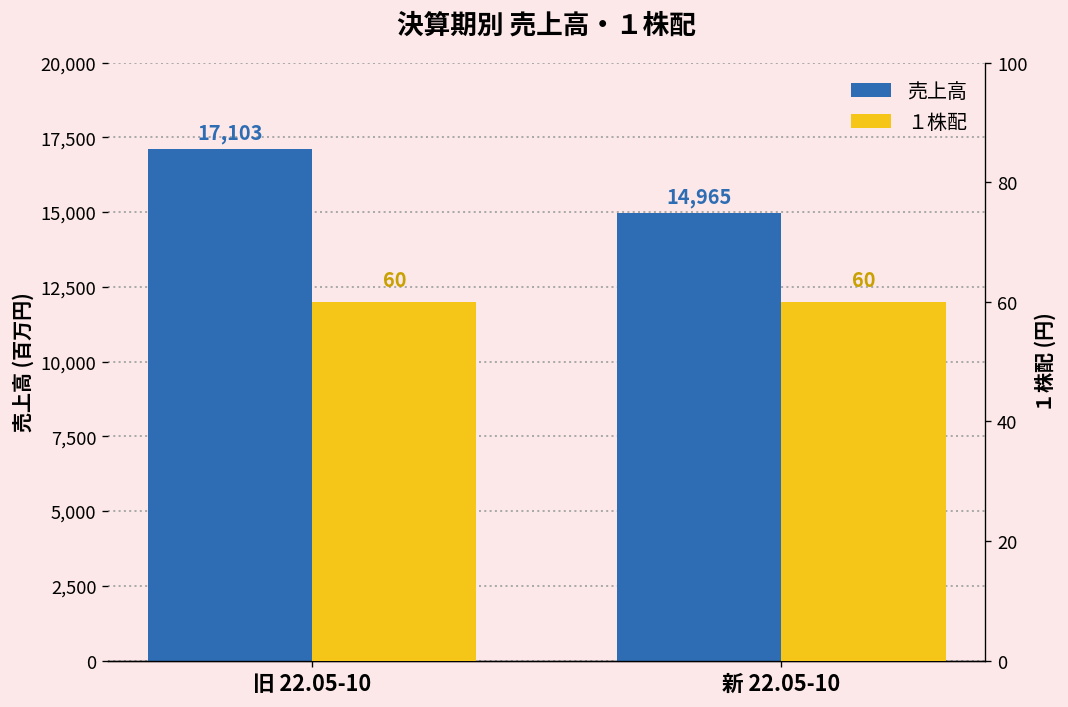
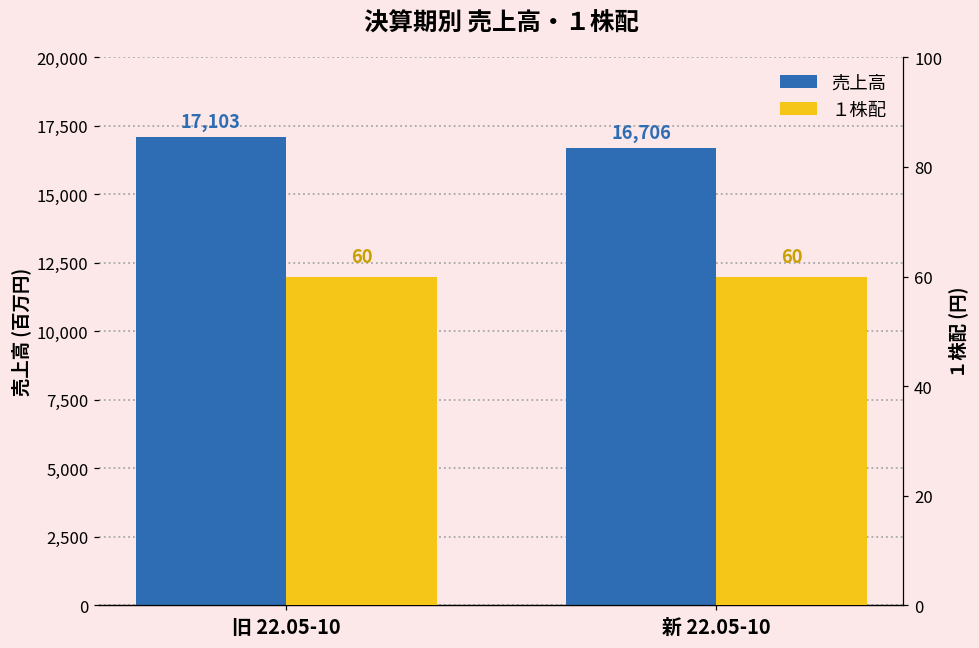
売上高, 新 22.05-10: 14,965 -> 16,706
